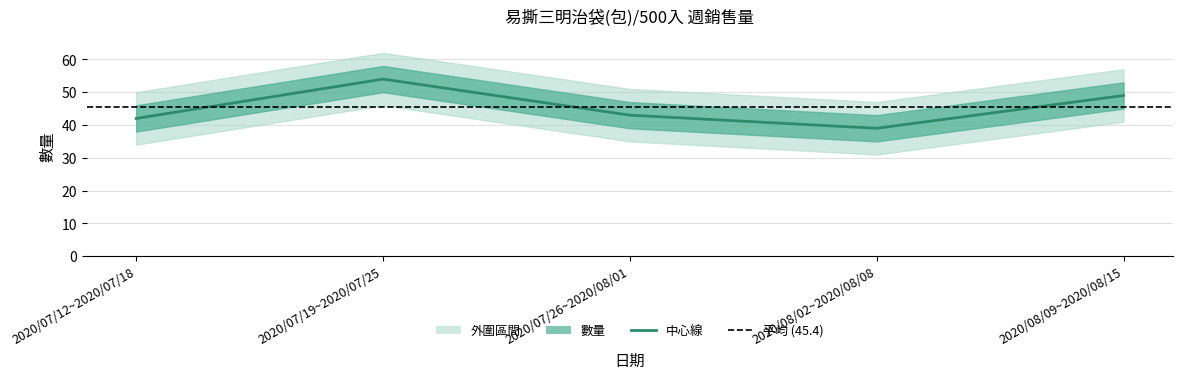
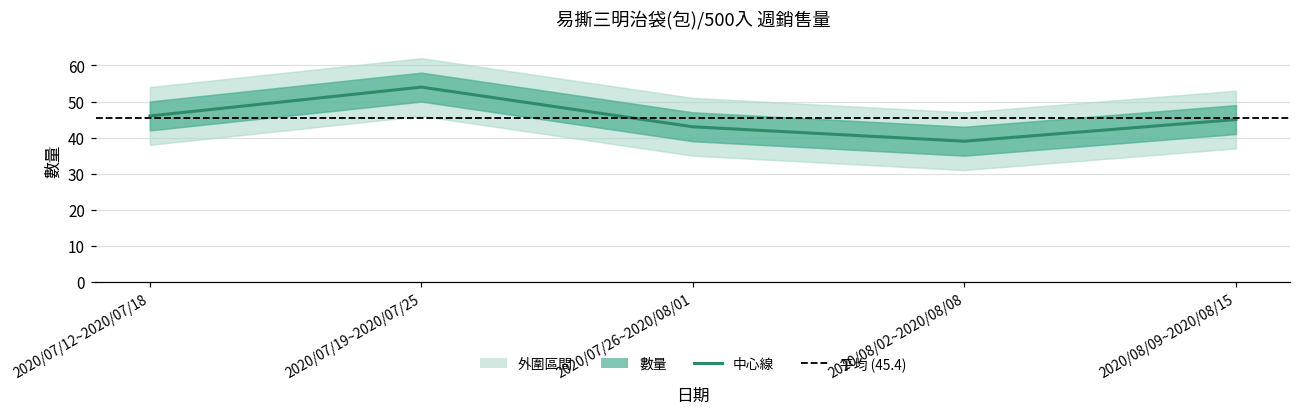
中心線, 2020/07/12~2020/07/18: 42 -> 46
中心線, 2020/08/09~2020/08/15: 49 -> 45
